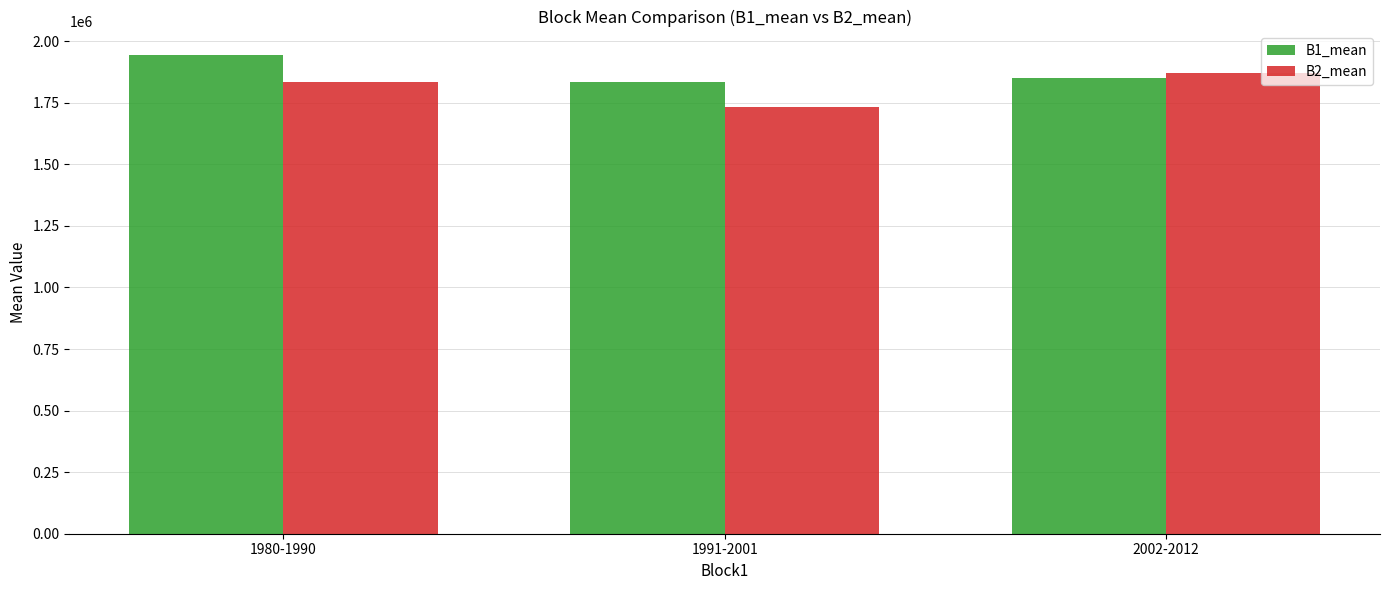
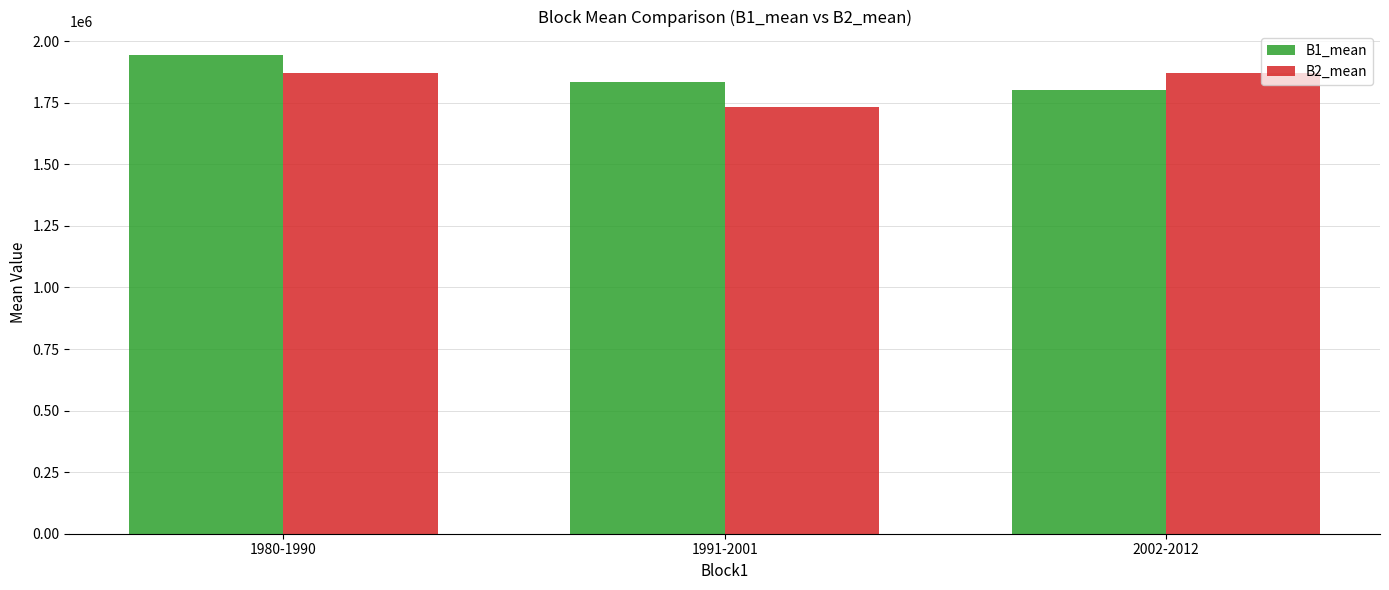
B2_mean, 1980-1990: 1830000 -> 1870000
B1_mean, 2002-2012: 1850000 -> 1800000
